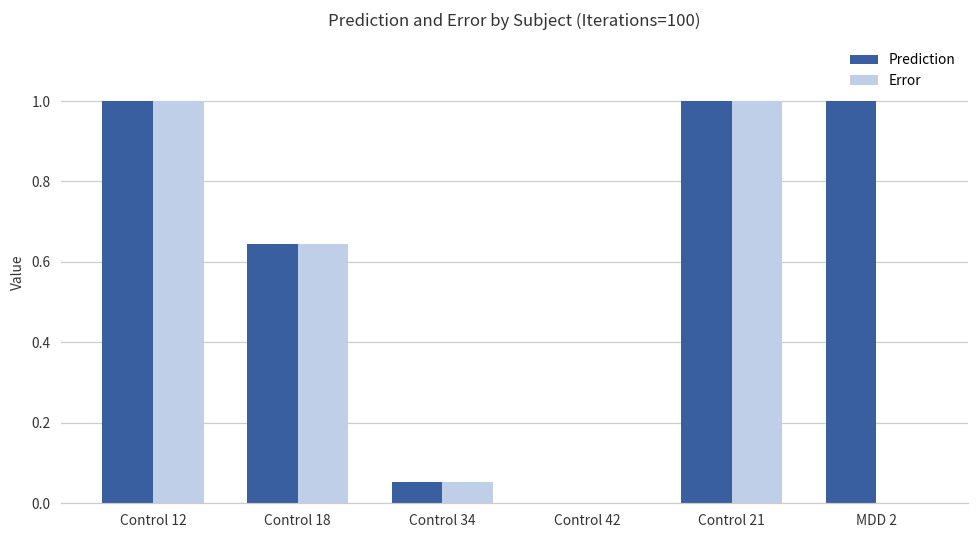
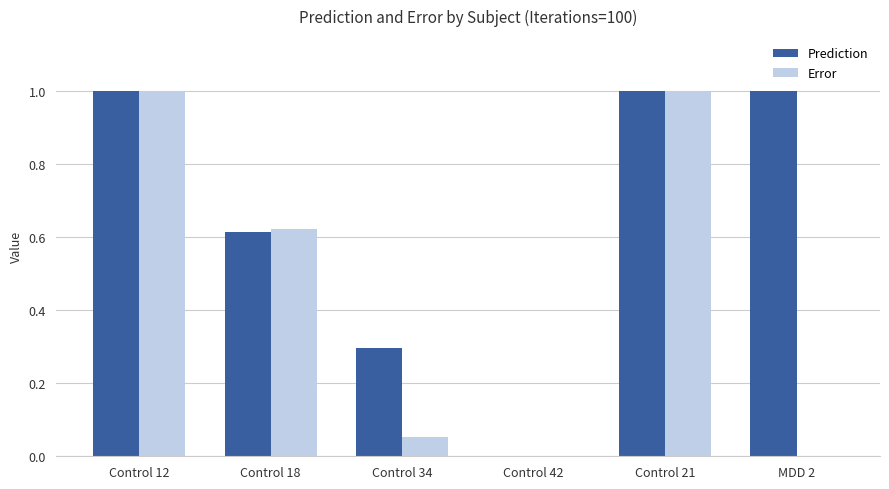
Prediction, Control 18: 0.64 -> 0.61
Error, Control 18: 0.64 -> 0.62
Prediction, Control 34: 0.05 -> 0.30
